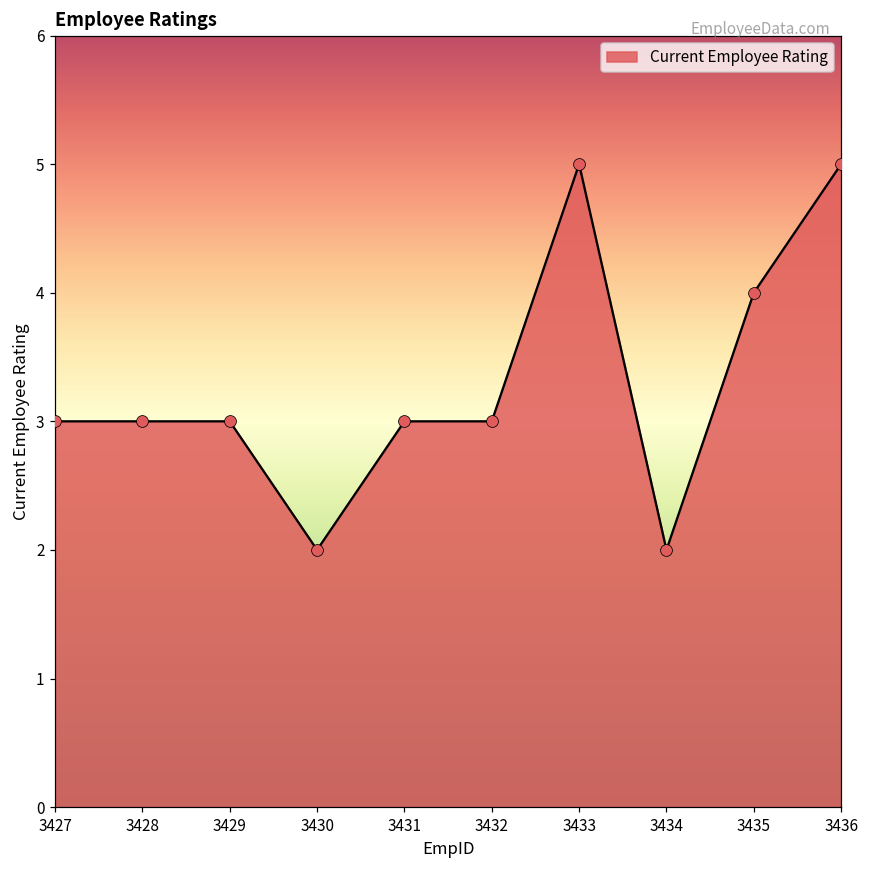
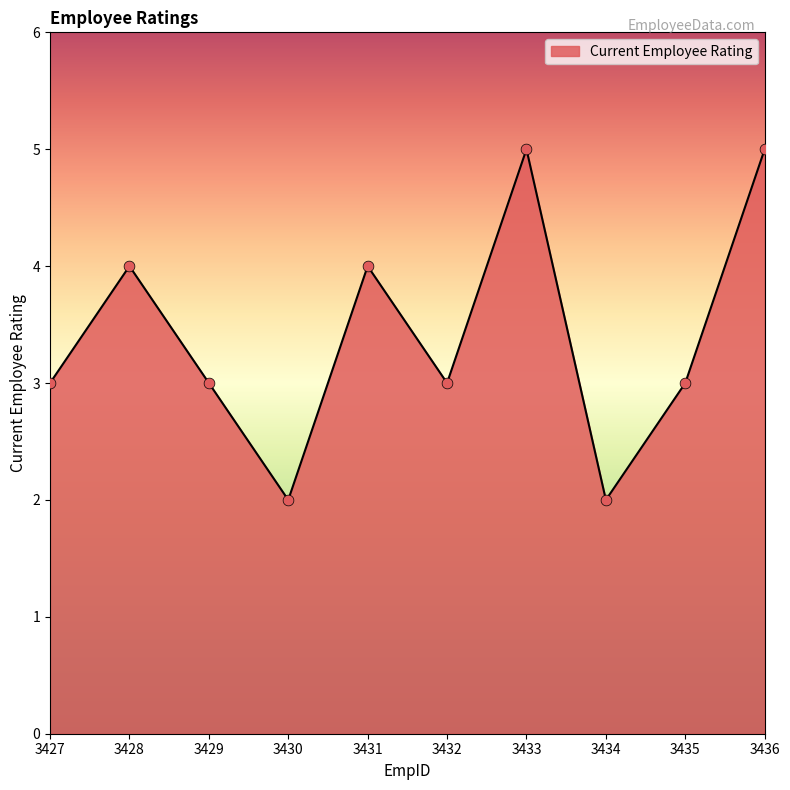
3428: 3 -> 4
3431: 3 -> 4
3435: 4 -> 3
